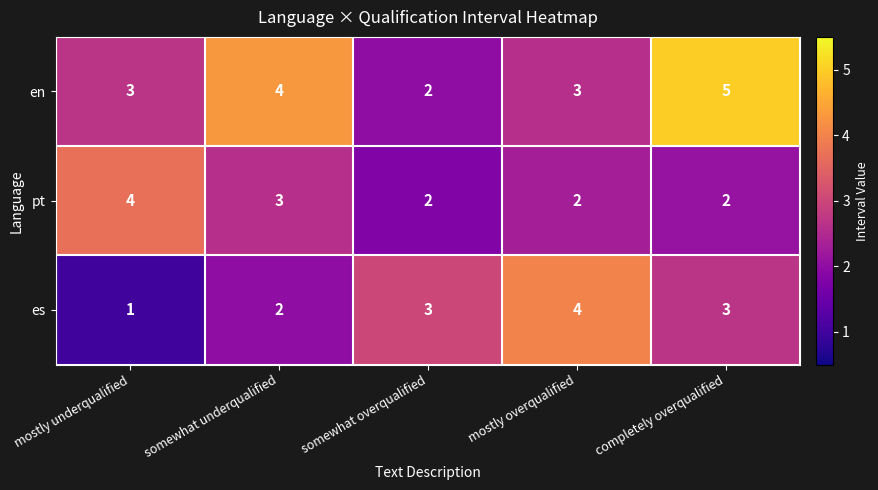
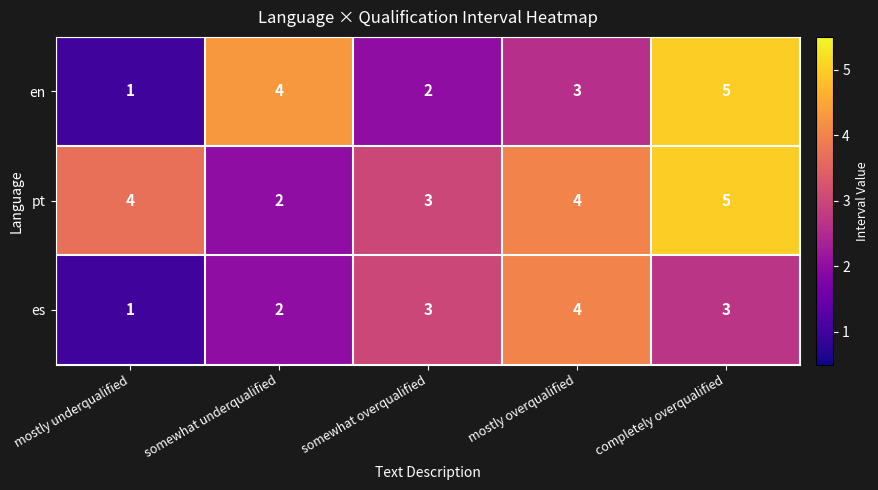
en, mostly underqualified: 3 -> 1
pt, somewhat underqualified: 3 -> 2
pt, somewhat overqualified: 2 -> 3
pt, mostly overqualified: 2 -> 4
pt, completely overqualified: 2 -> 5
